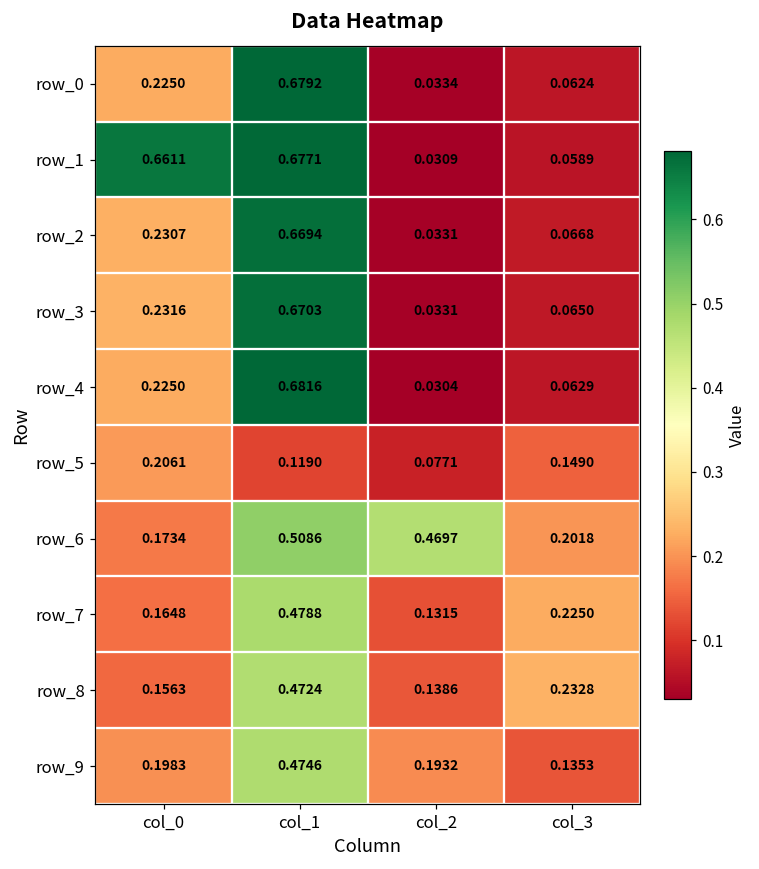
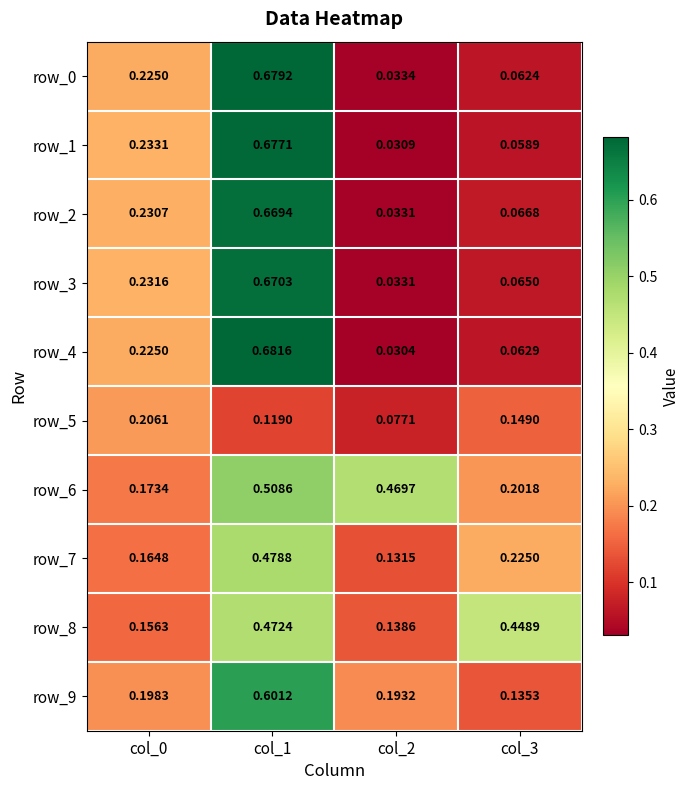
row_1, col_0: 0.6611 -> 0.2331
row_8, col_3: 0.2328 -> 0.4489
row_9, col_1: 0.4746 -> 0.6012
